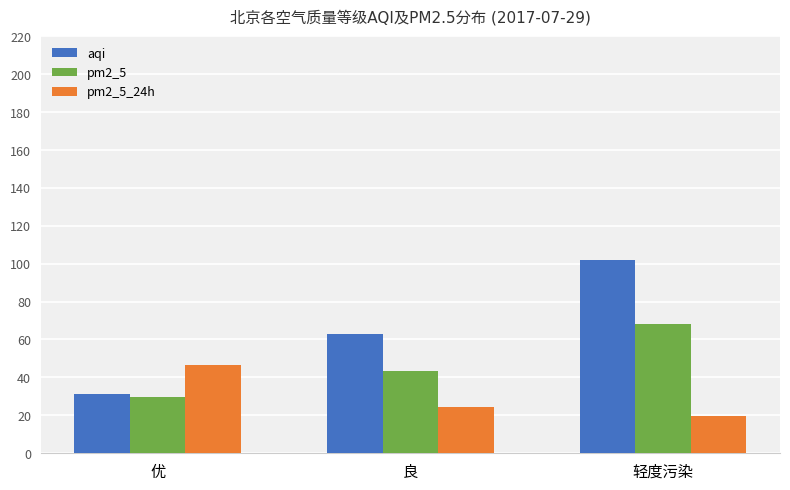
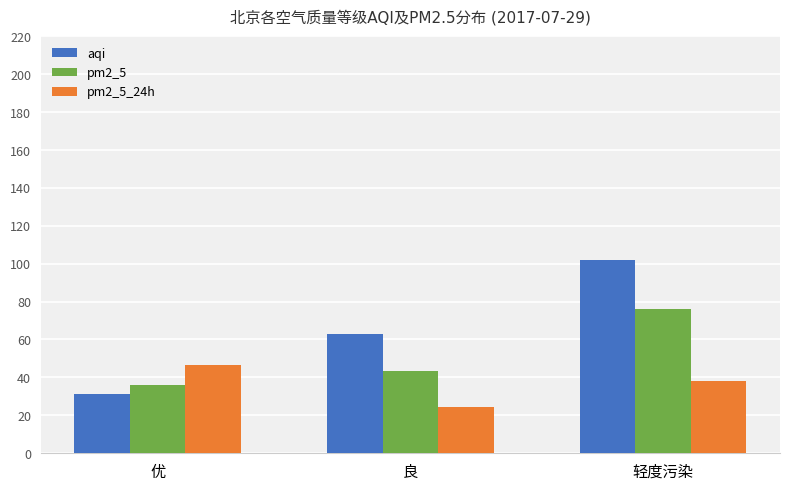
pm2_5, 优: 30 -> 36
pm2_5, 轻度污染: 68 -> 76
pm2_5_24h, 轻度污染: 20 -> 38
